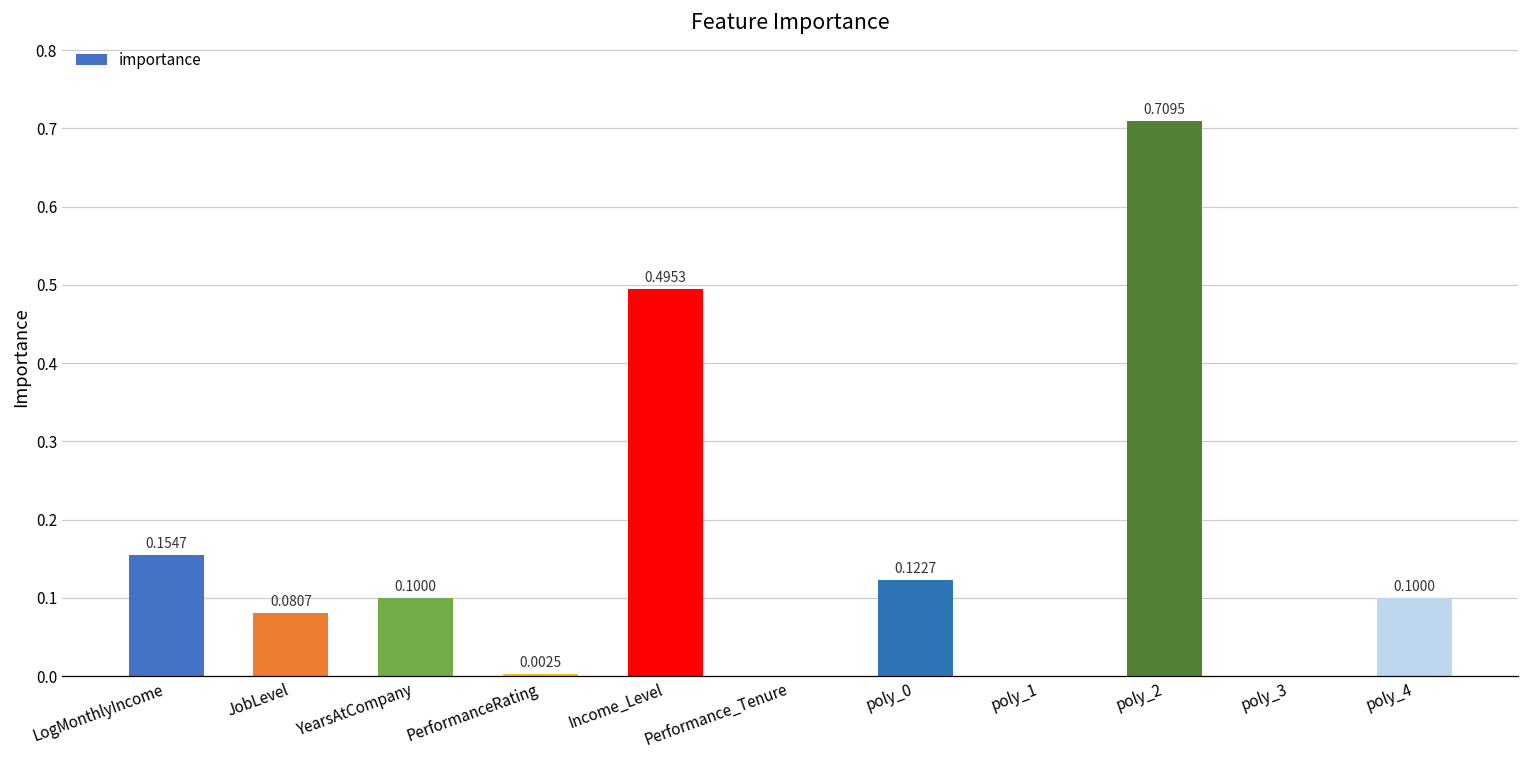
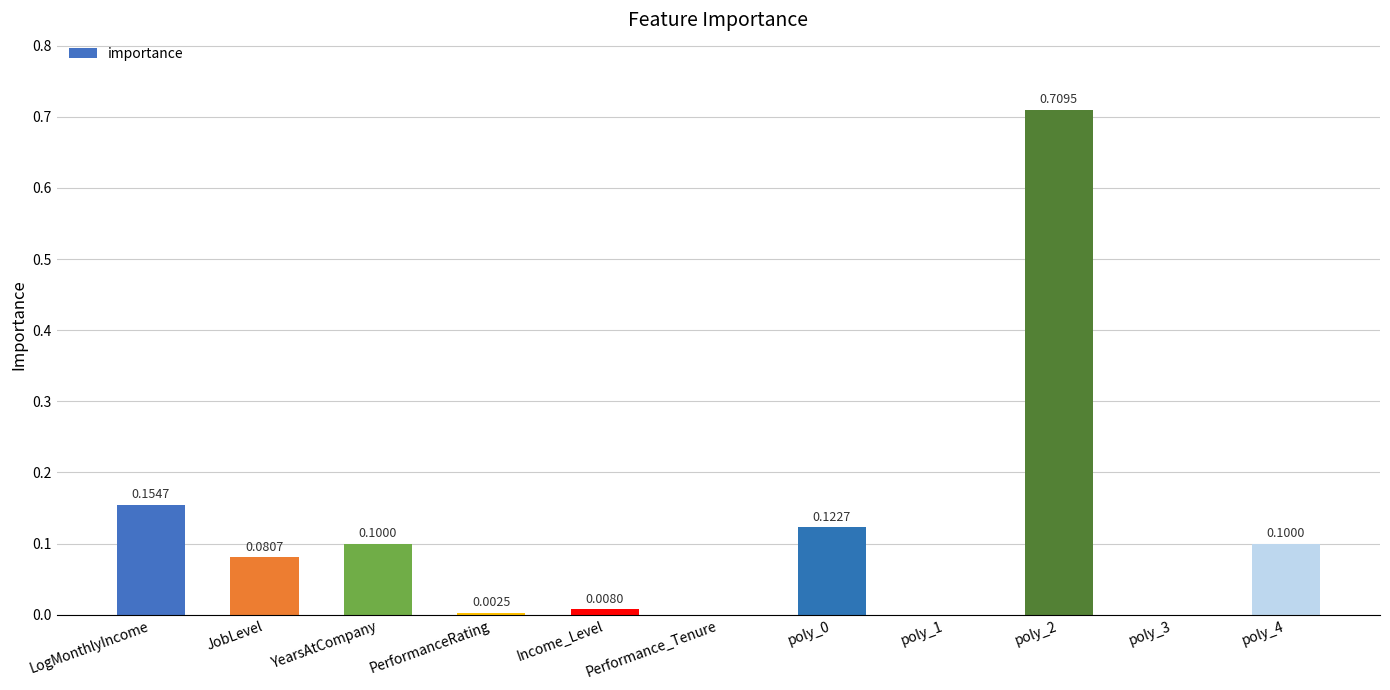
Income_Level: 0.4953 -> 0.0080
